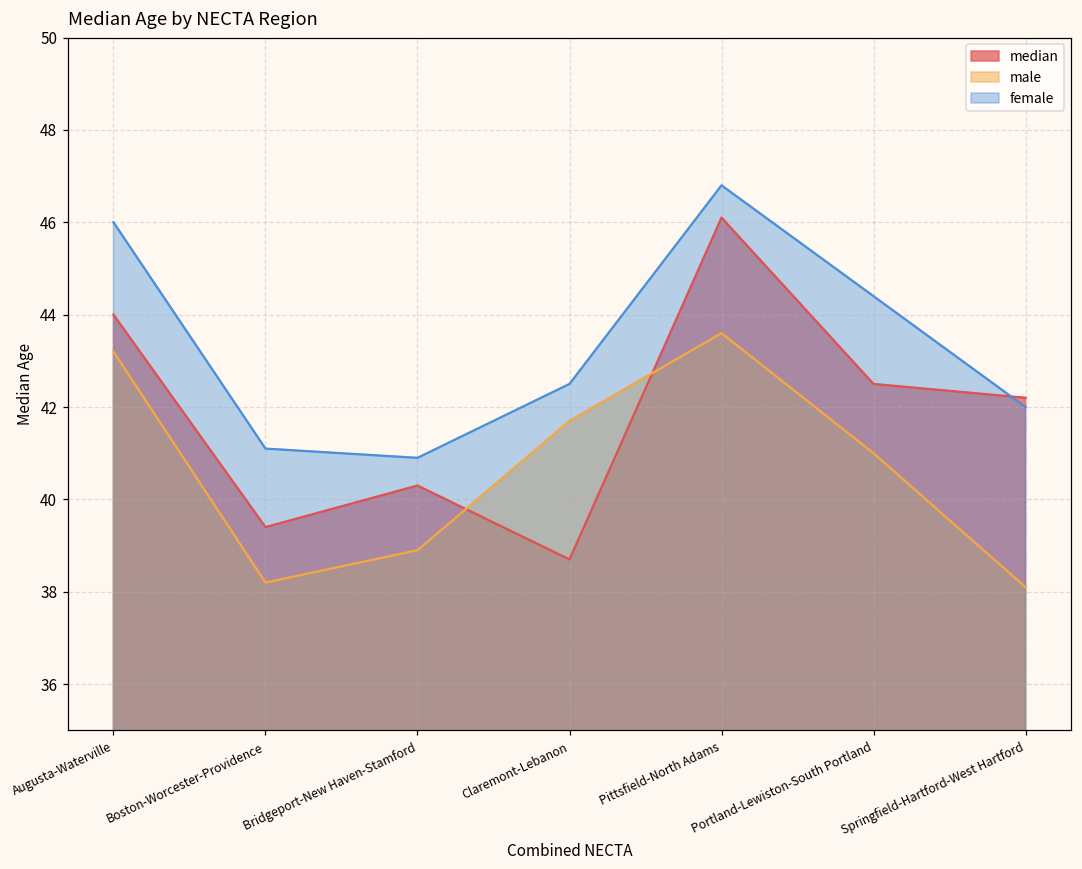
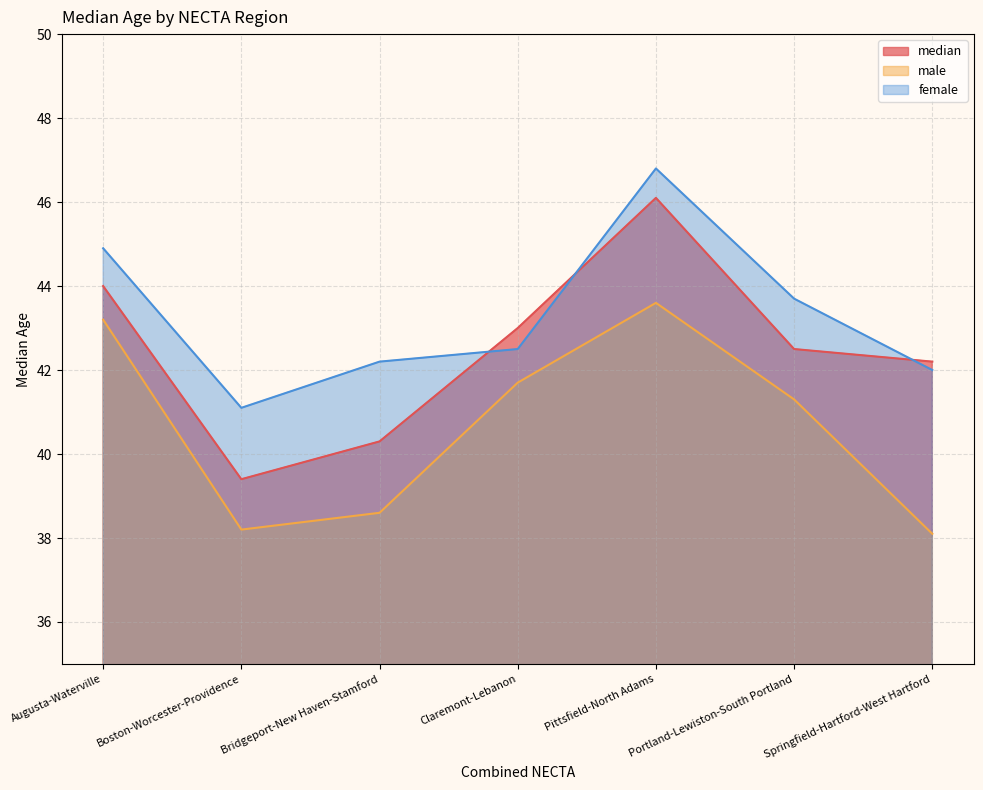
female, Augusta-Waterville: 46.0 -> 44.9
male, Bridgeport-New Haven-Stamford: 38.9 -> 38.6
female, Bridgeport-New Haven-Stamford: 40.9 -> 42.2
median, Claremont-Lebanon: 38.7 -> 43.0
male, Portland-Lewiston-South Portland: 41.0 -> 41.3
female, Portland-Lewiston-South Portland: 44.4 -> 43.7
